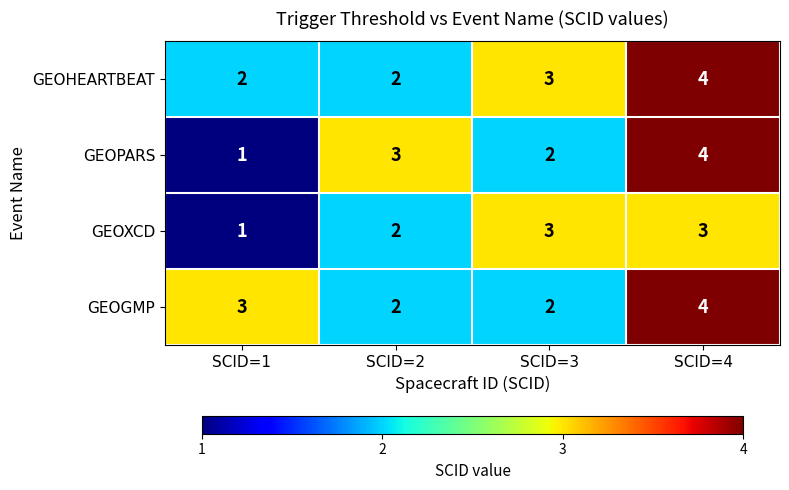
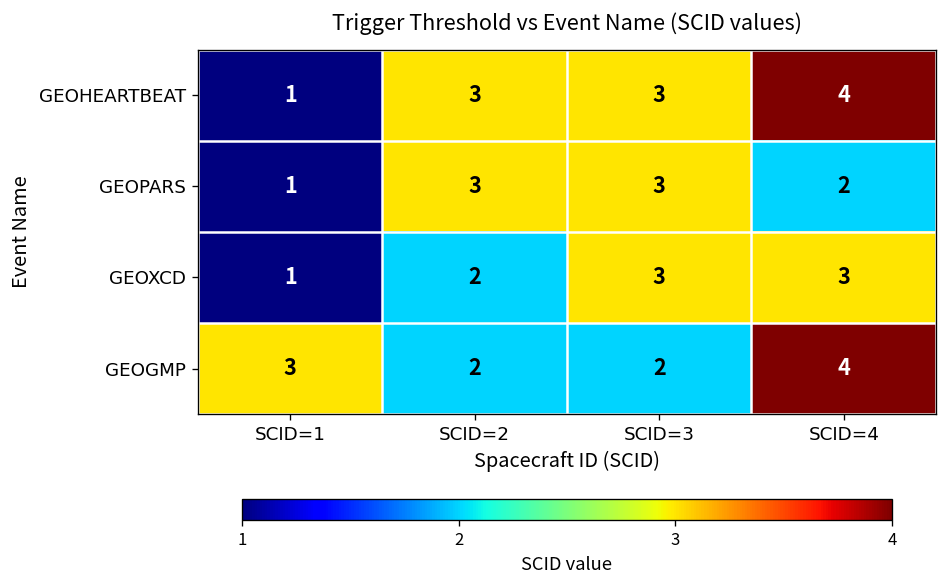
GEOHEARTBEAT, SCID=1: 2 -> 1
GEOHEARTBEAT, SCID=2: 2 -> 3
GEOPARS, SCID=3: 2 -> 3
GEOPARS, SCID=4: 4 -> 2
